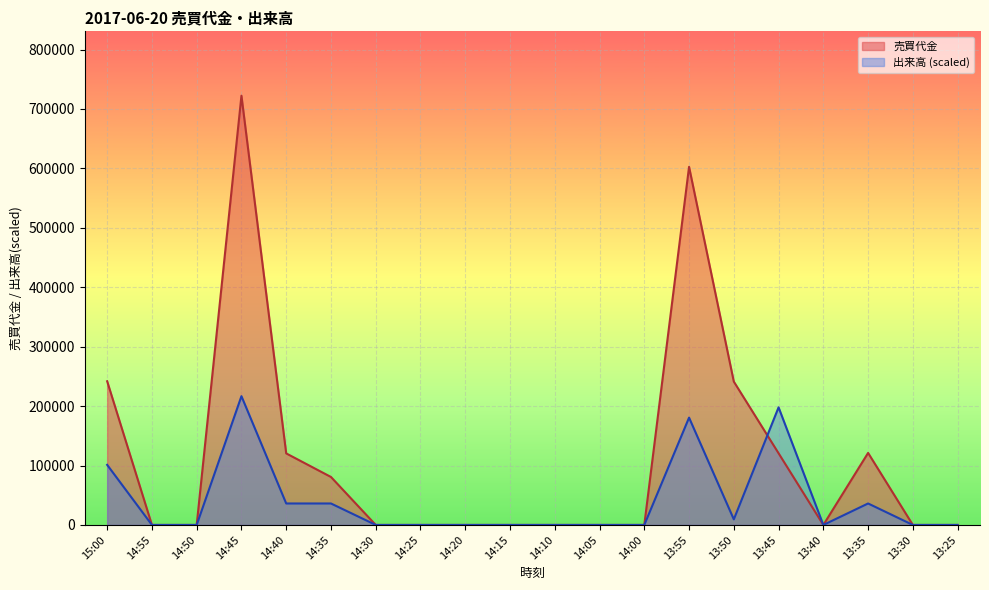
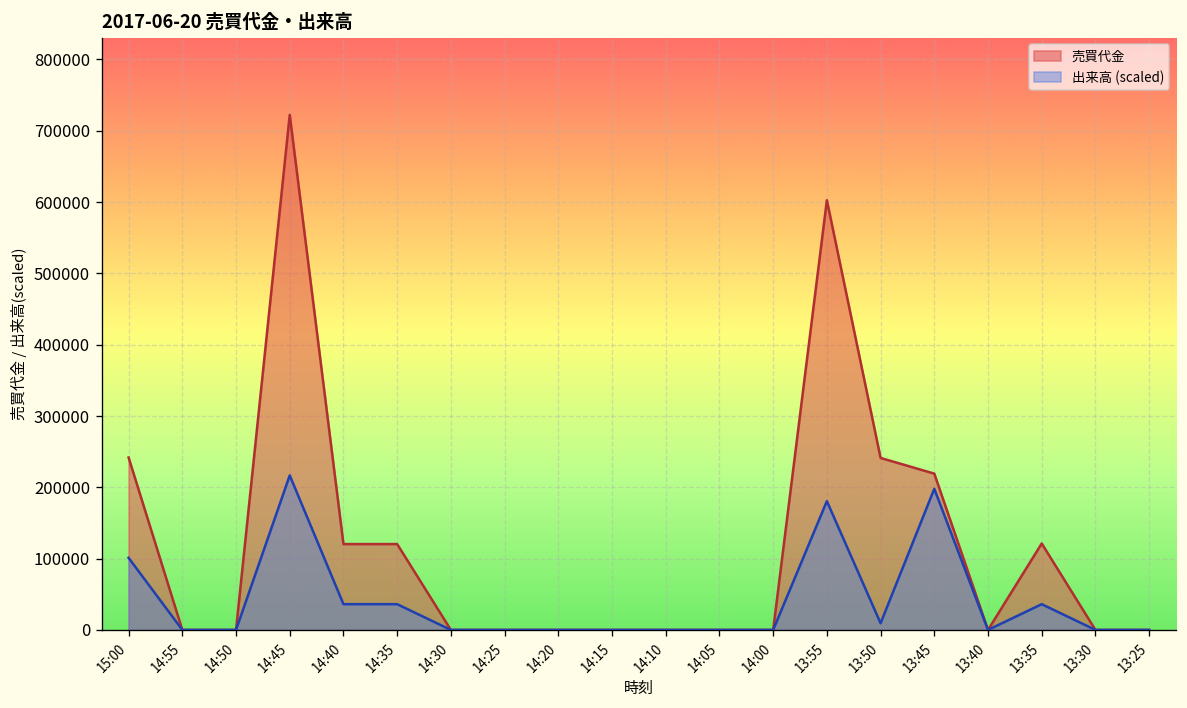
売買代金, 14:35: 80000 -> 120000
売買代金, 13:45: 120000 -> 220000
